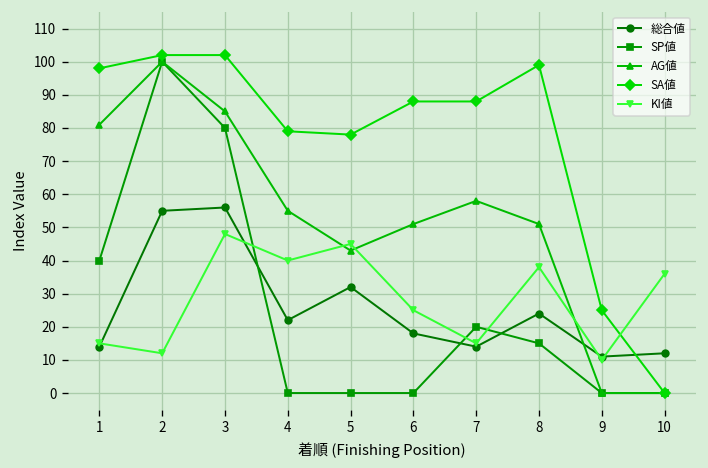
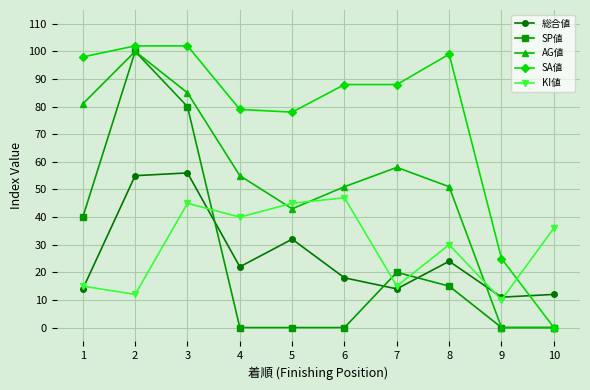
KI値, 3: 48 -> 45
KI値, 6: 25 -> 47
KI値, 8: 38 -> 30
